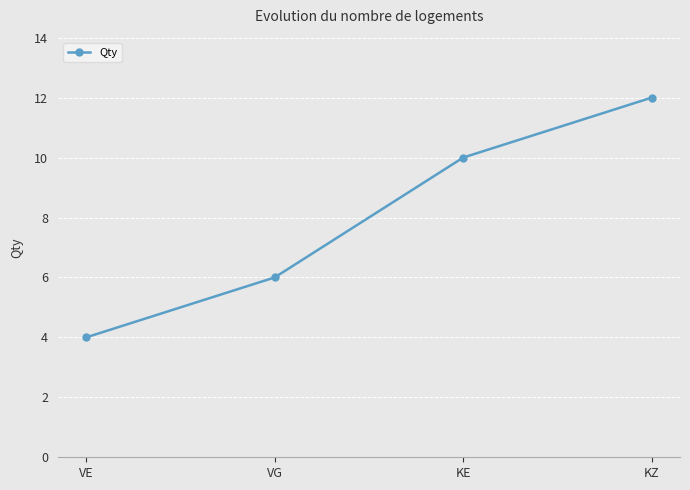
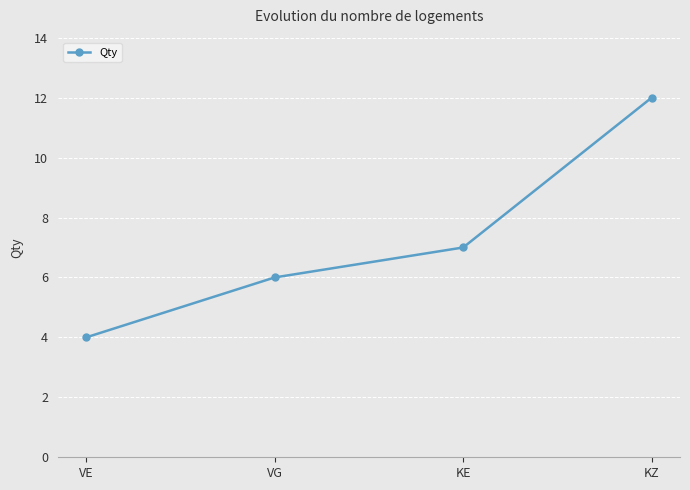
KE: 10 -> 7
